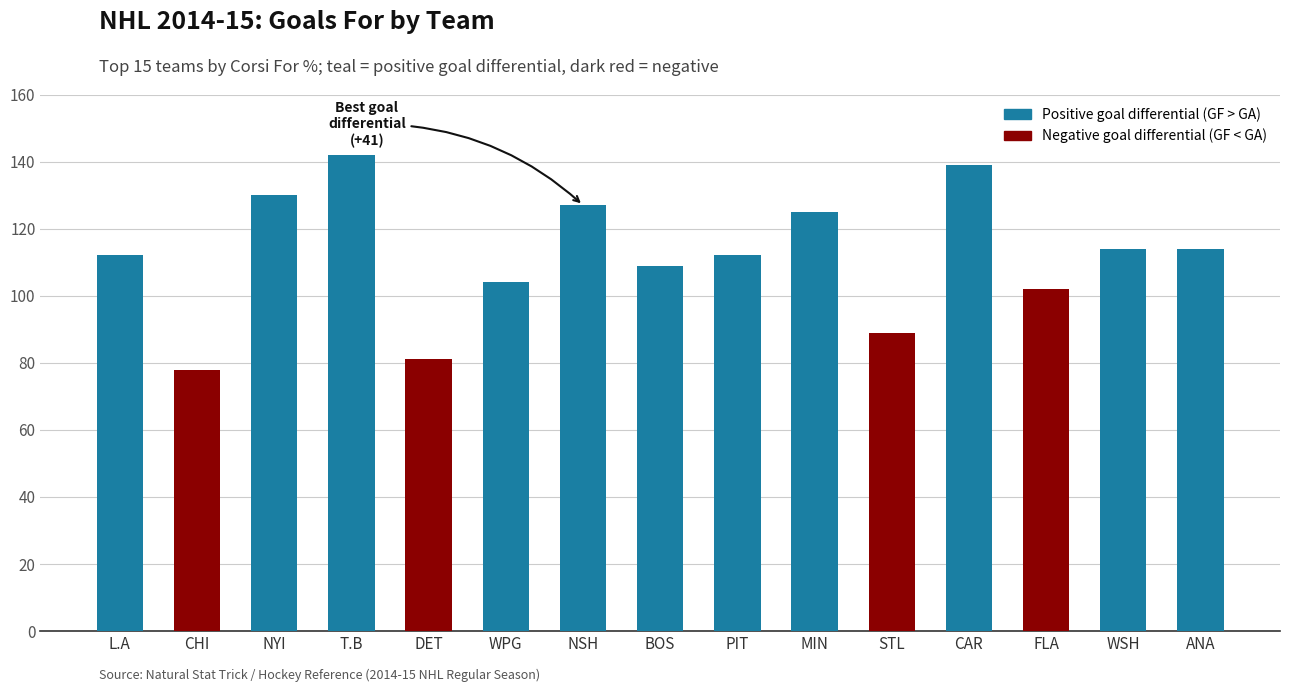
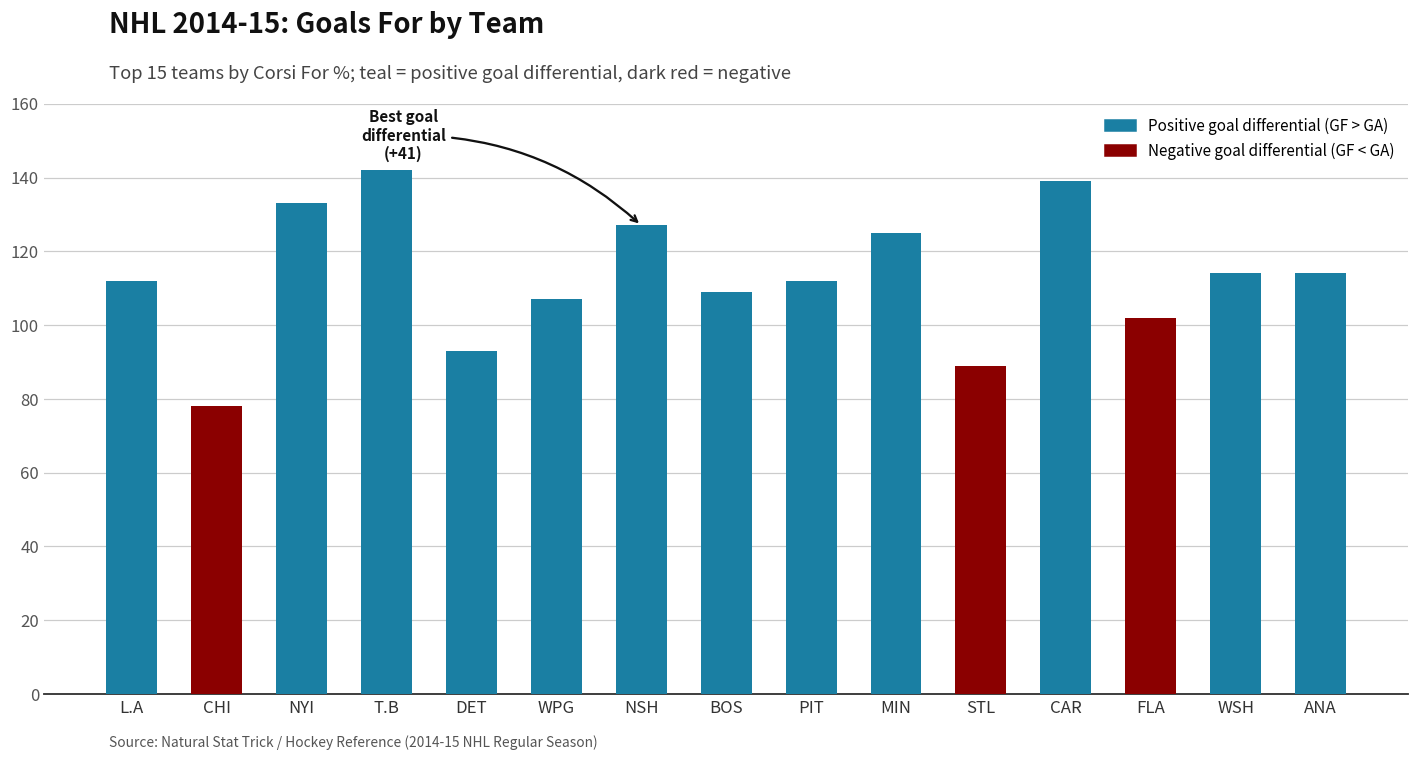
NYI: 130 -> 133
DET: 81 -> 93
WPG: 104 -> 107
